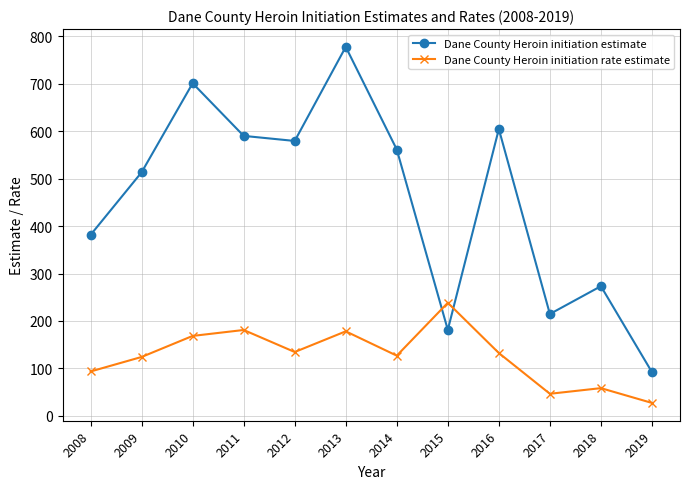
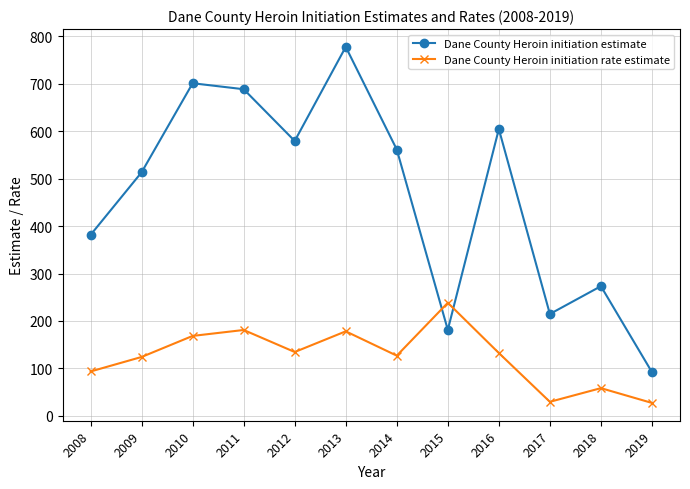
Dane County Heroin initiation estimate, 2011: 590 -> 690
Dane County Heroin initiation rate estimate, 2017: 50 -> 30
